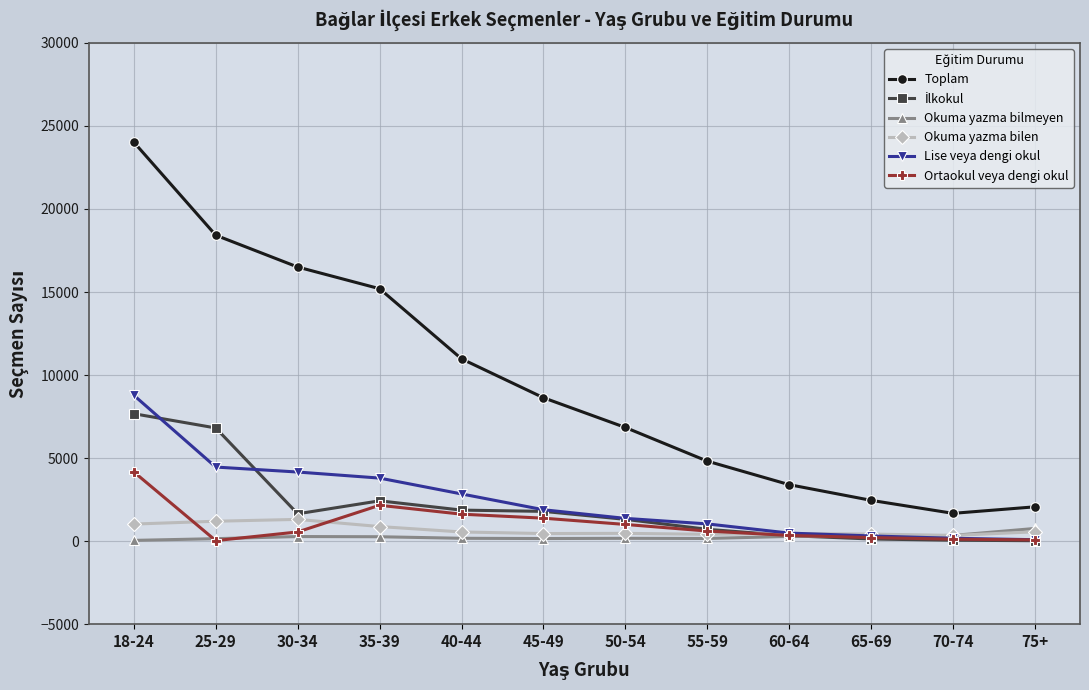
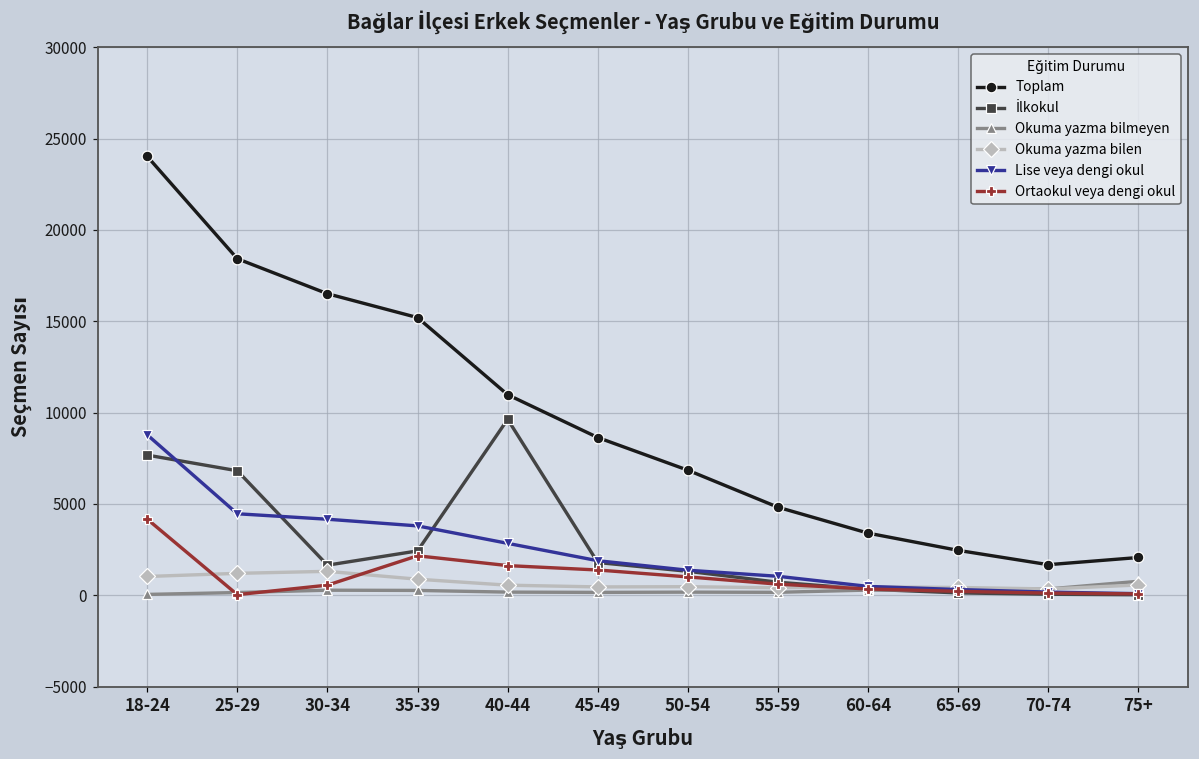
İlkokul, 40-44: 1900 -> 9600
